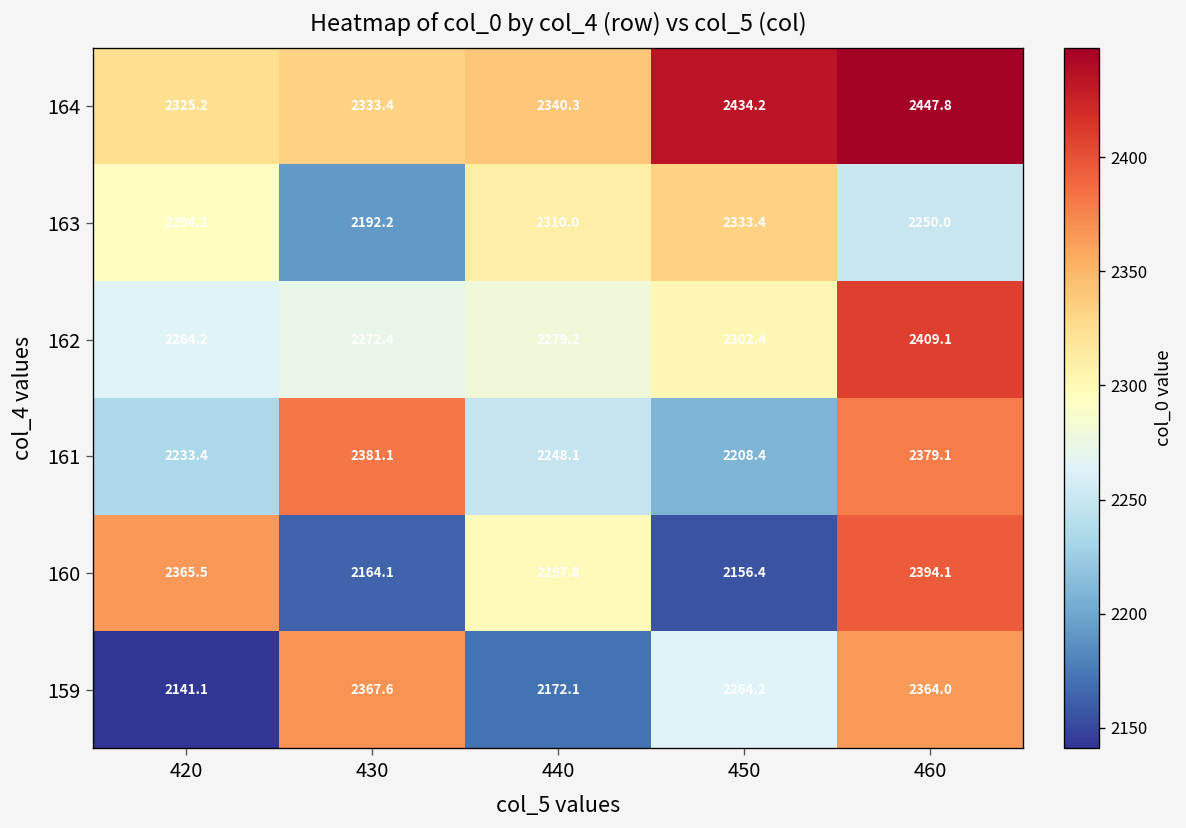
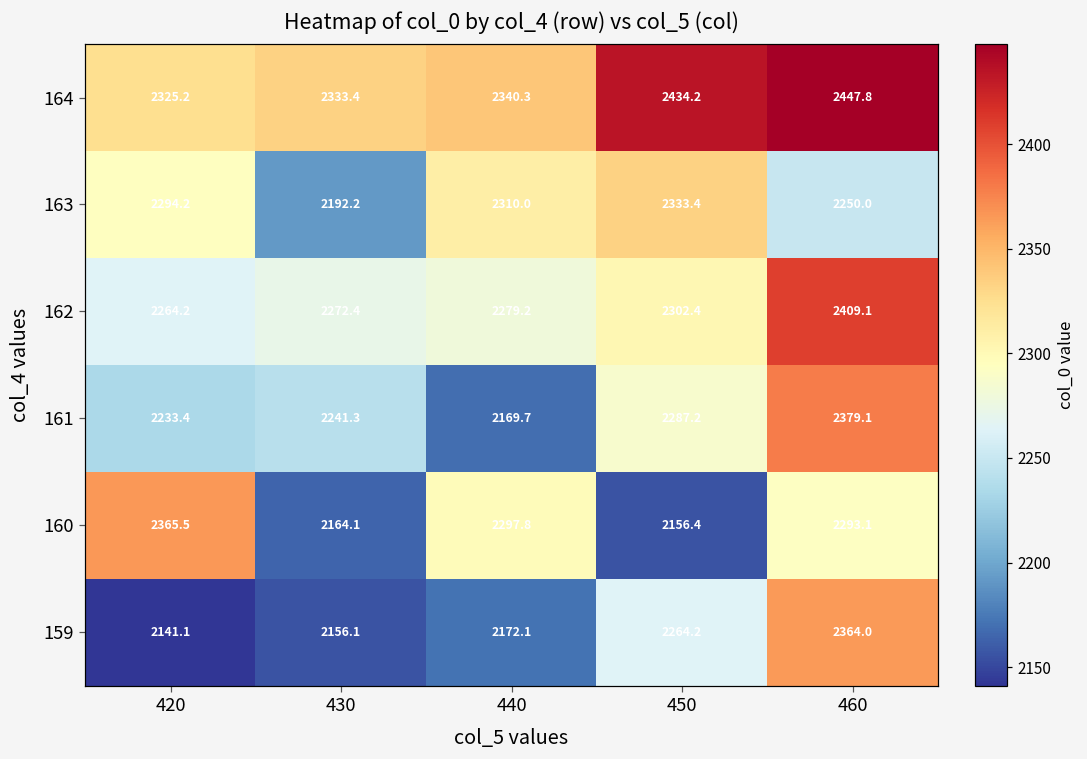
161, 430: 2381.1 -> 2241.3
161, 440: 2248.1 -> 2169.7
161, 450: 2208.4 -> 2287.2
160, 460: 2394.1 -> 2293.1
159, 430: 2367.6 -> 2156.1
